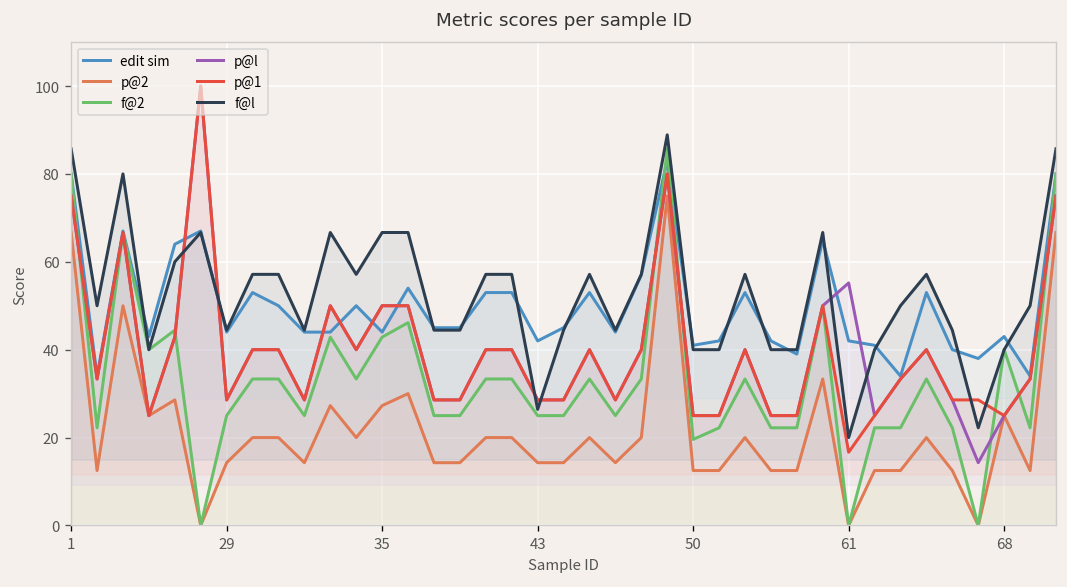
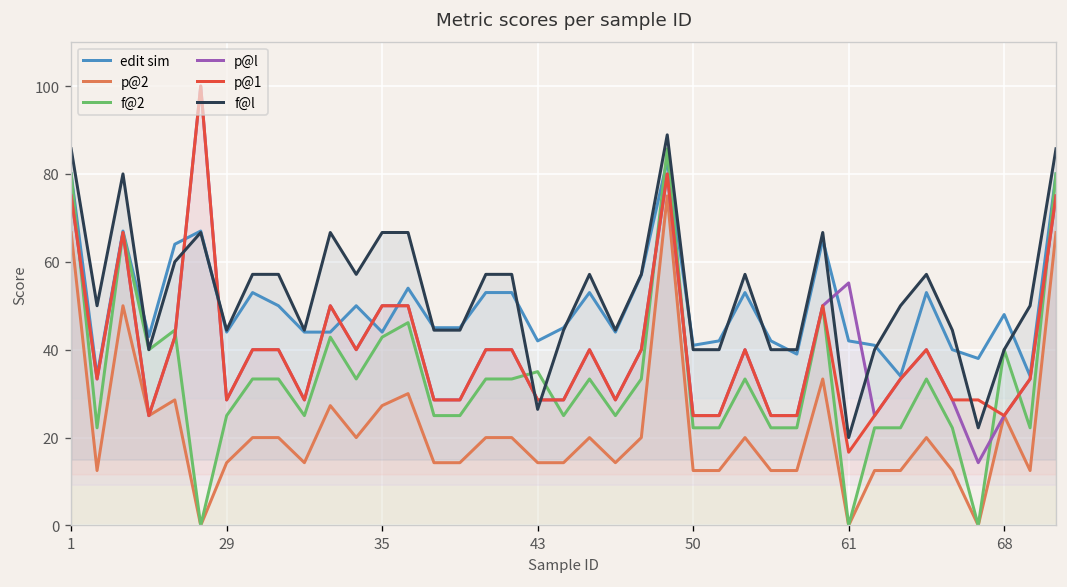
f@2, 43: 25 -> 35
f@2, 50: 20 -> 22
edit sim, 68: 43 -> 48
